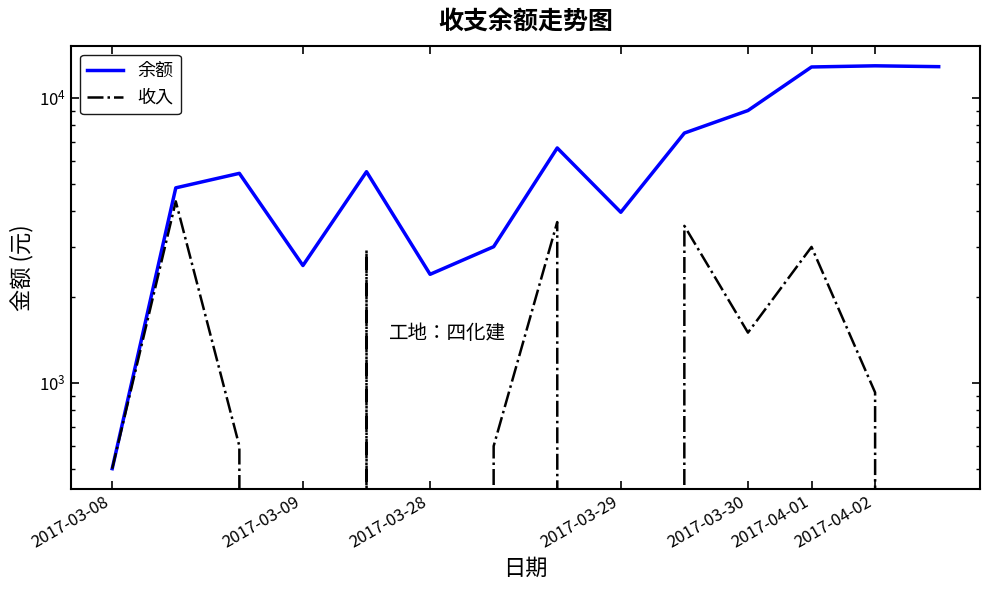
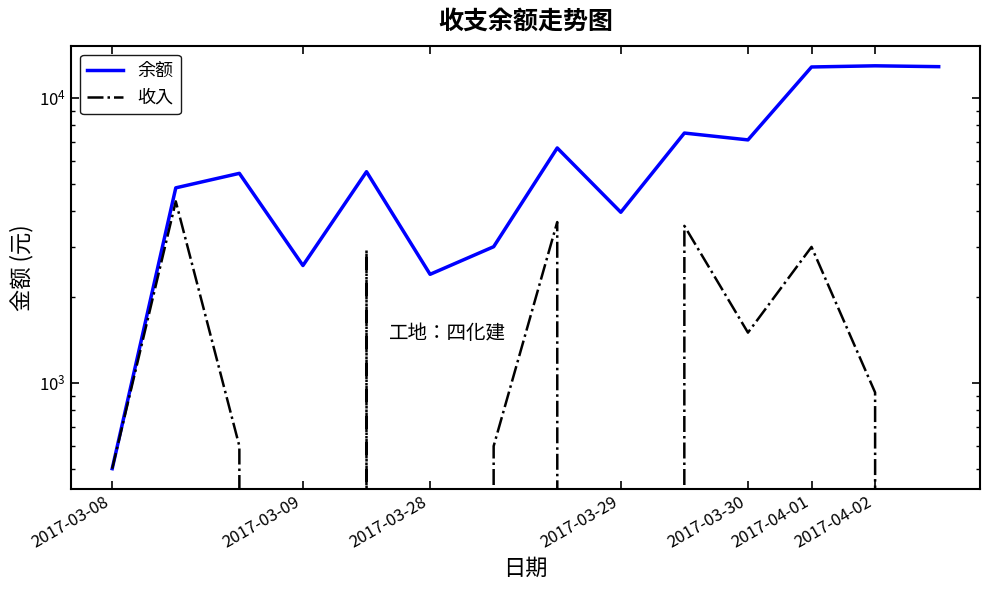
余额, 2017-03-30: 9000 -> 7100
